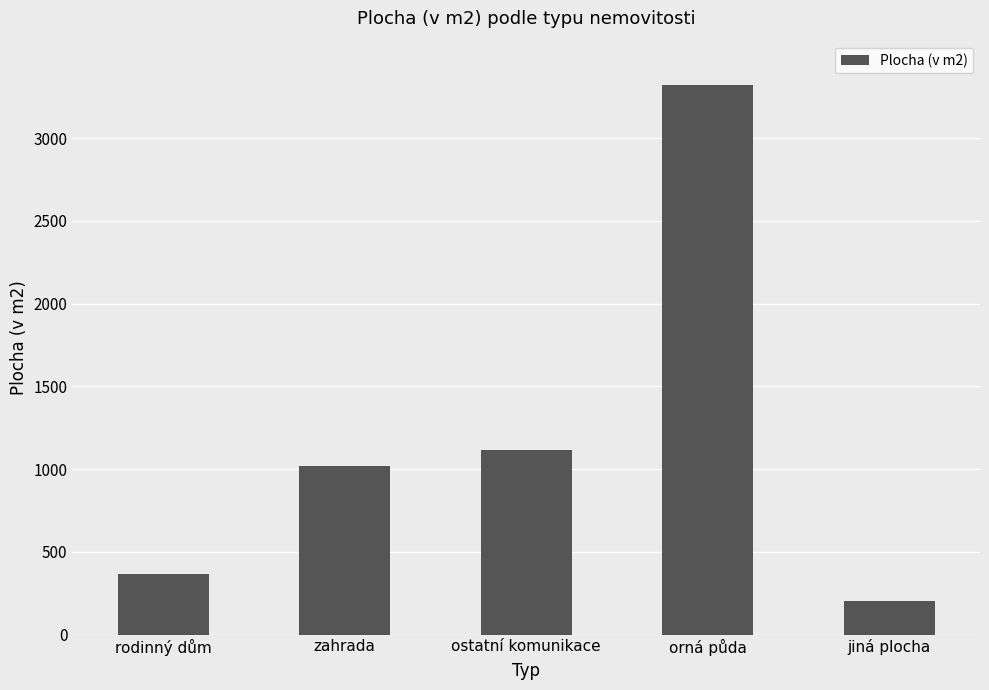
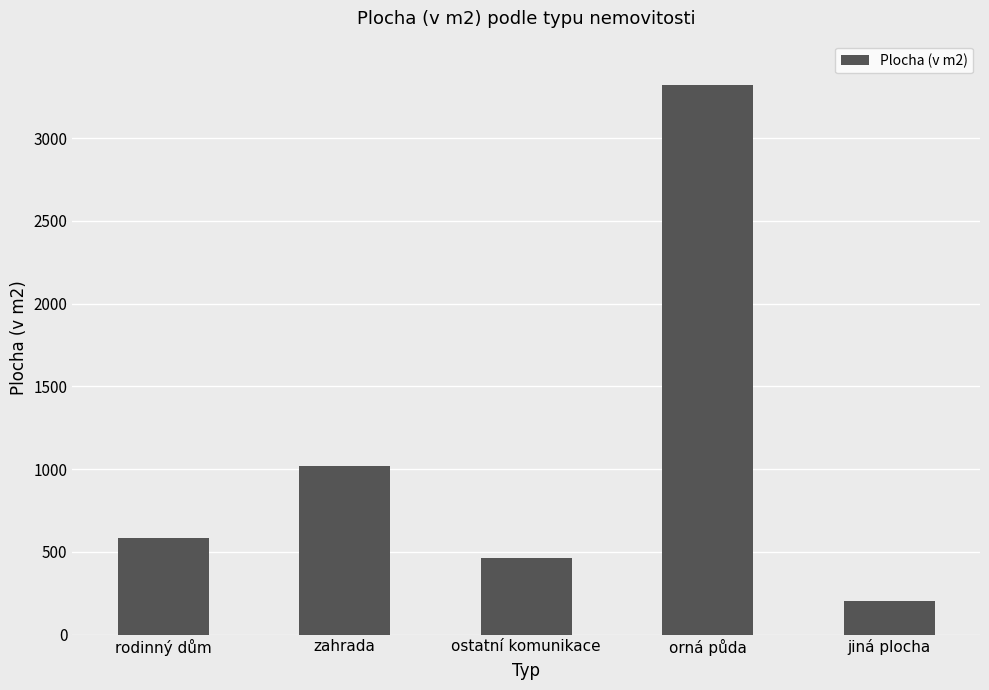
rodinný dům: 370 -> 580
ostatní komunikace: 1110 -> 460
